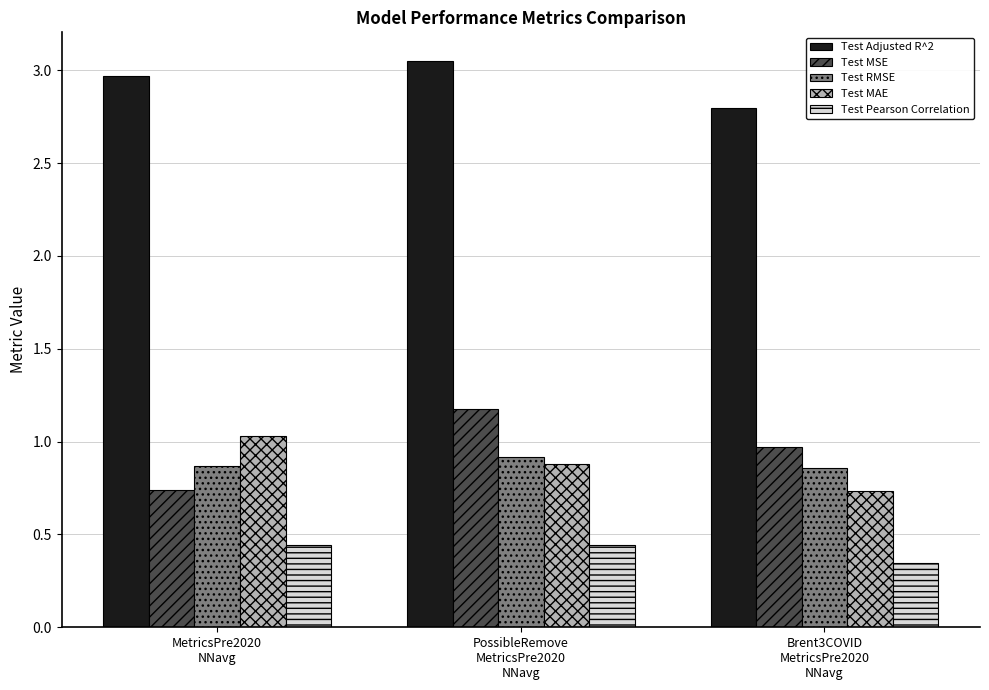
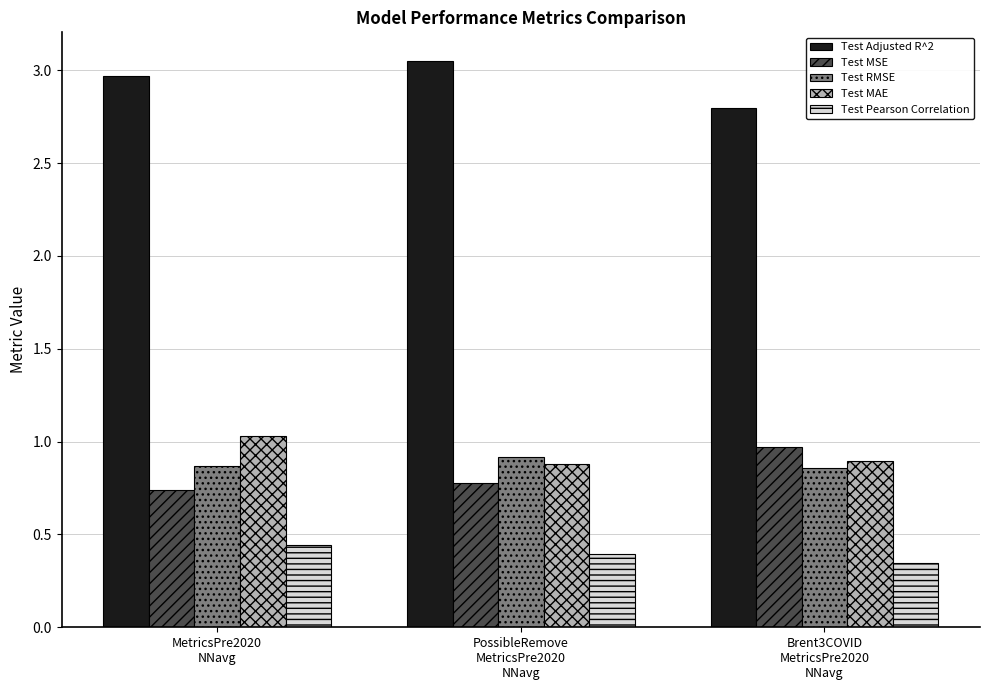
Test MSE, PossibleRemove MetricsPre2020 NNavg: 1.17 -> 0.78
Test Pearson Correlation, PossibleRemove MetricsPre2020 NNavg: 0.45 -> 0.39
Test MAE, Brent3COVID MetricsPre2020 NNavg: 0.73 -> 0.90
